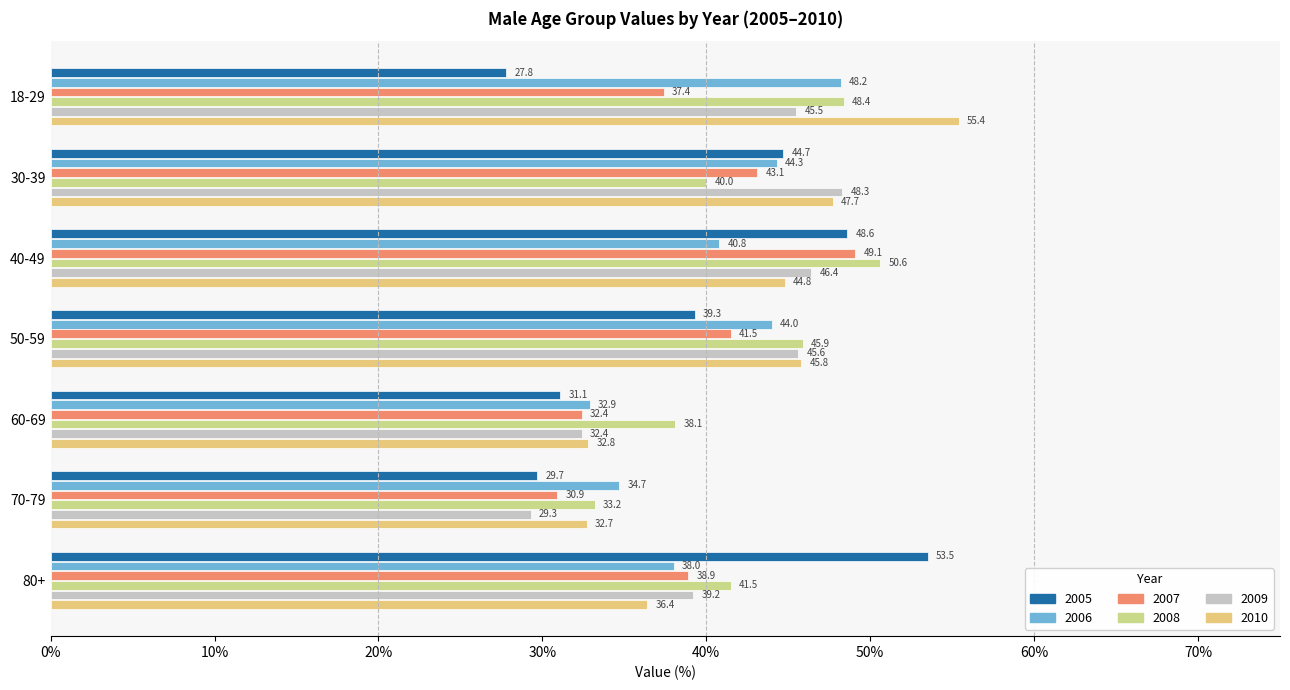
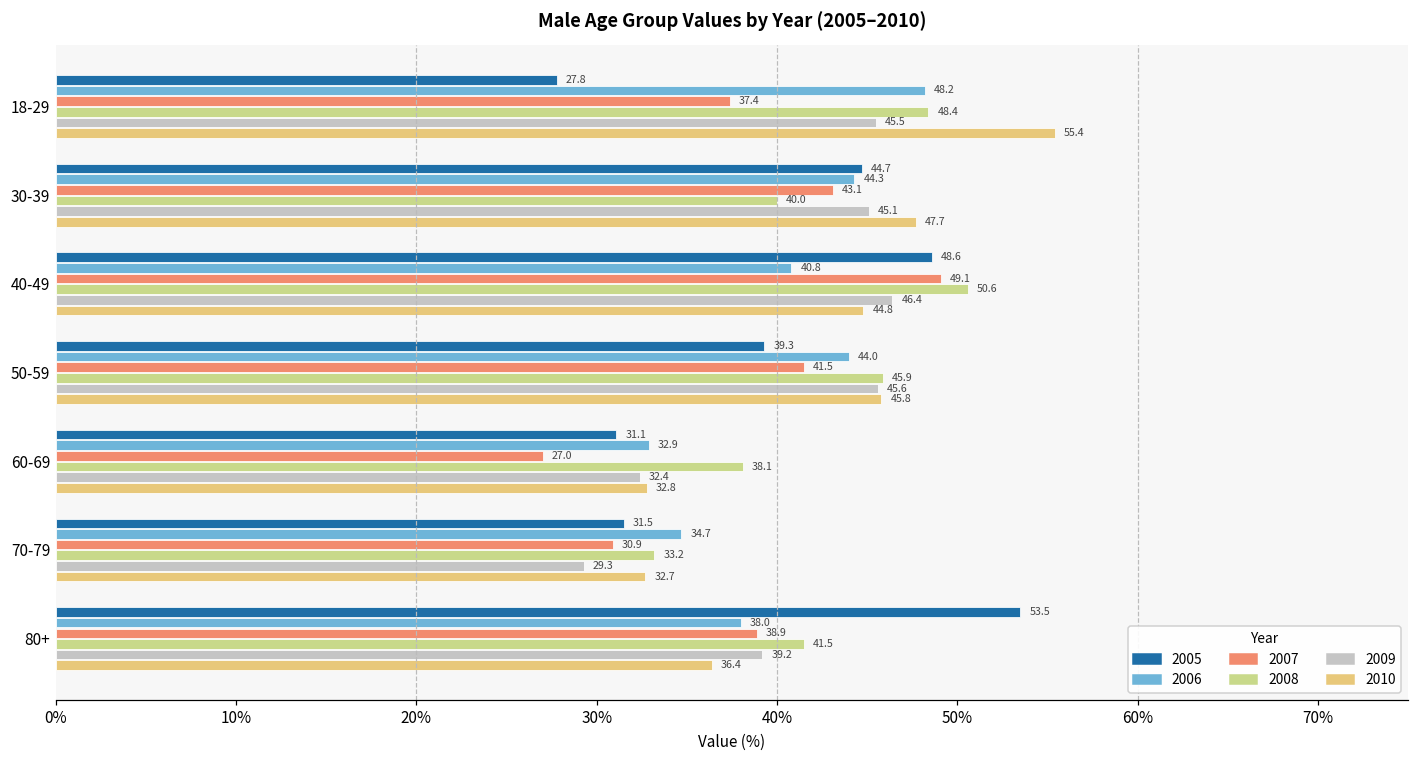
2009, 30-39: 48.3 -> 45.1
2007, 60-69: 32.4 -> 27.0
2005, 70-79: 29.7 -> 31.5
